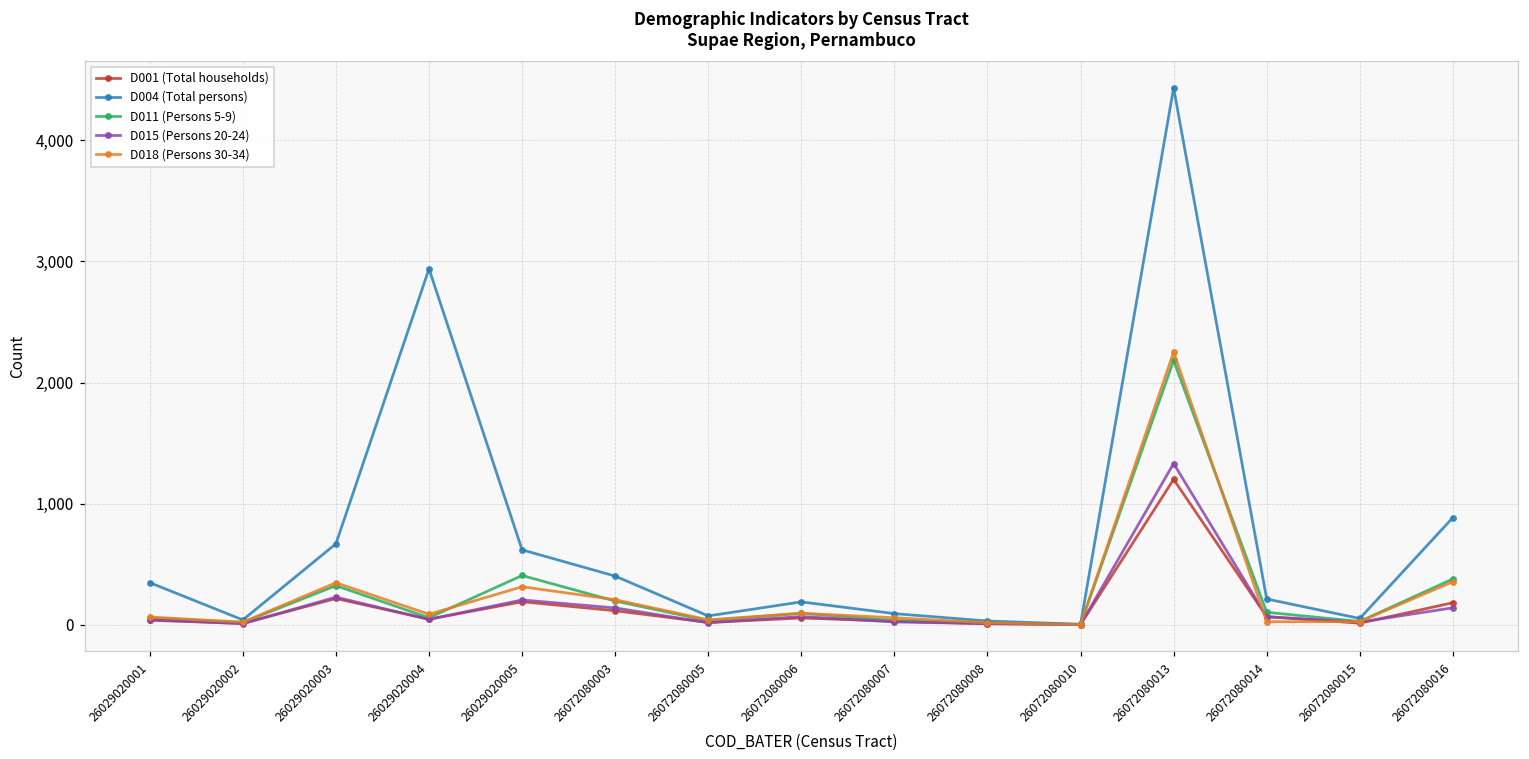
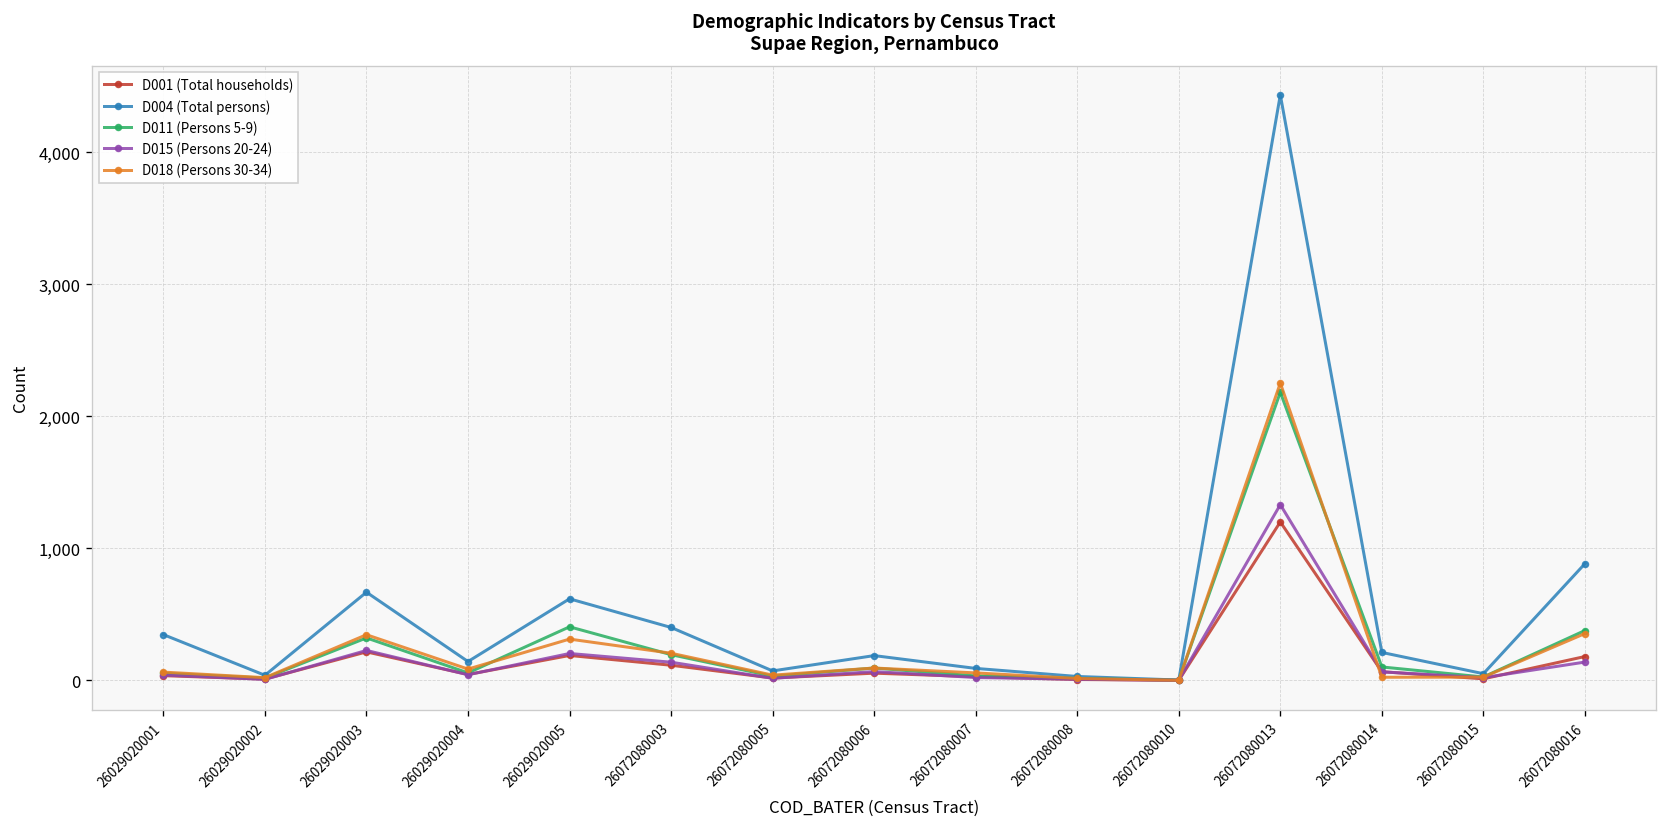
D004 (Total persons), 26029020004: 2,940 -> 140
